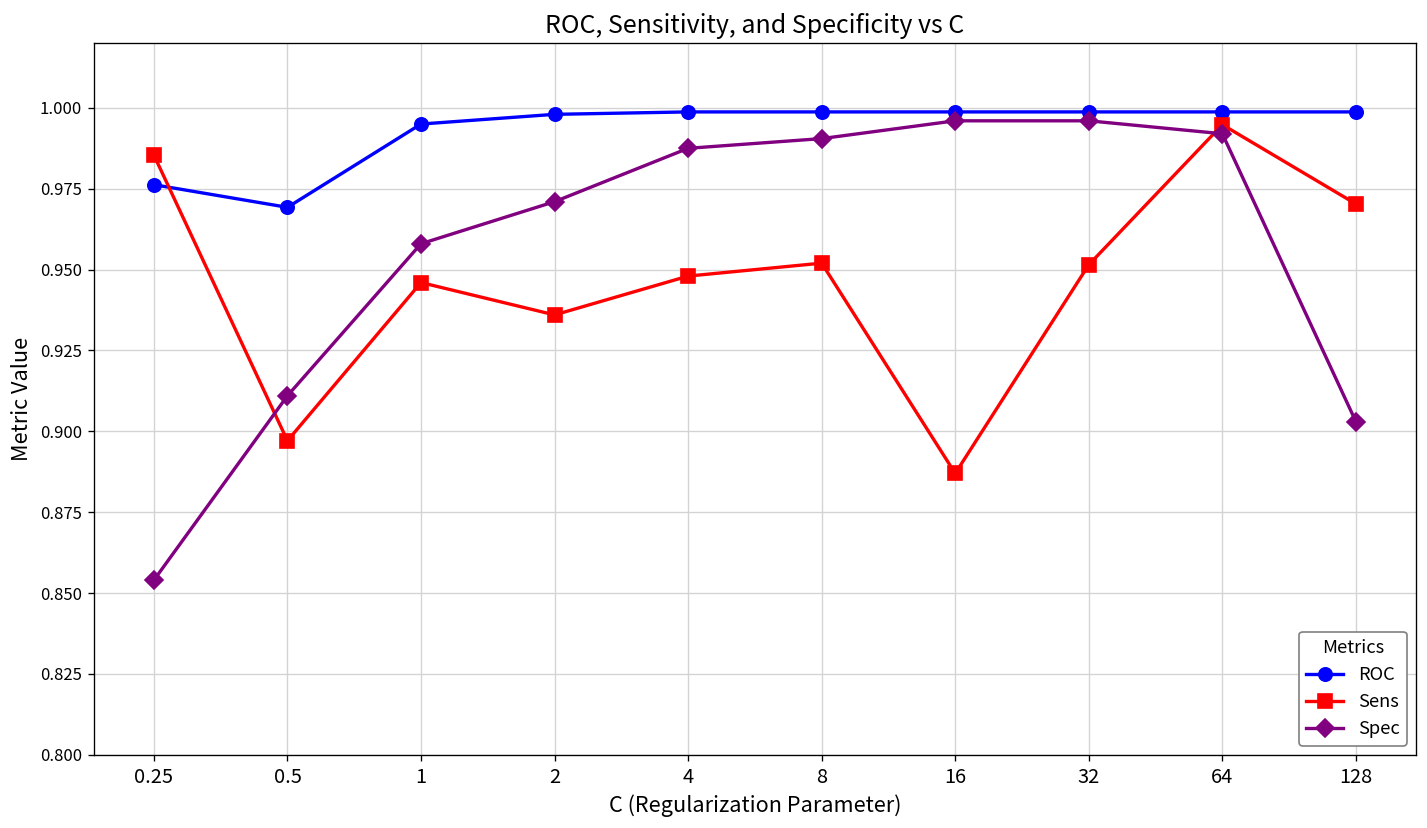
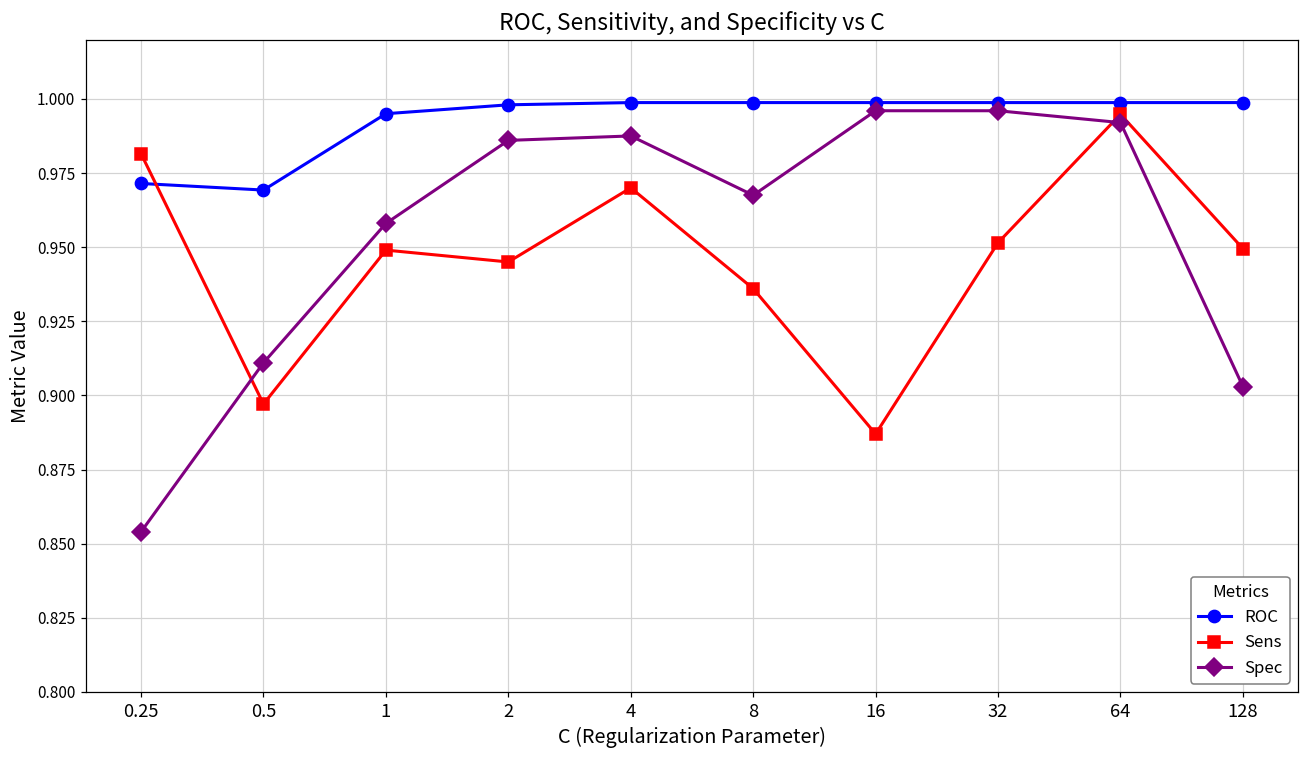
ROC, 0.25: 0.976 -> 0.971
Sens, 0.25: 0.985 -> 0.982
Sens, 1: 0.946 -> 0.949
Sens, 2: 0.936 -> 0.945
Spec, 2: 0.971 -> 0.986
Sens, 4: 0.948 -> 0.970
Sens, 8: 0.952 -> 0.936
Spec, 8: 0.991 -> 0.968
Sens, 128: 0.970 -> 0.950
